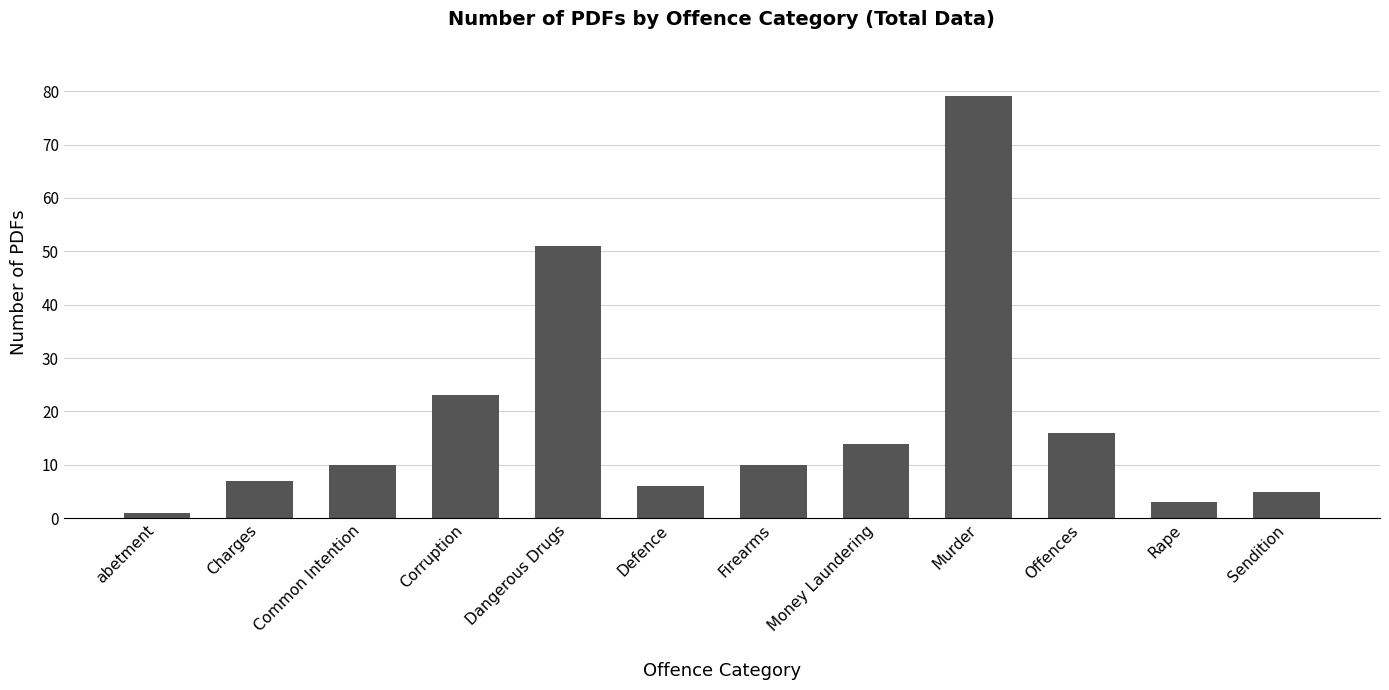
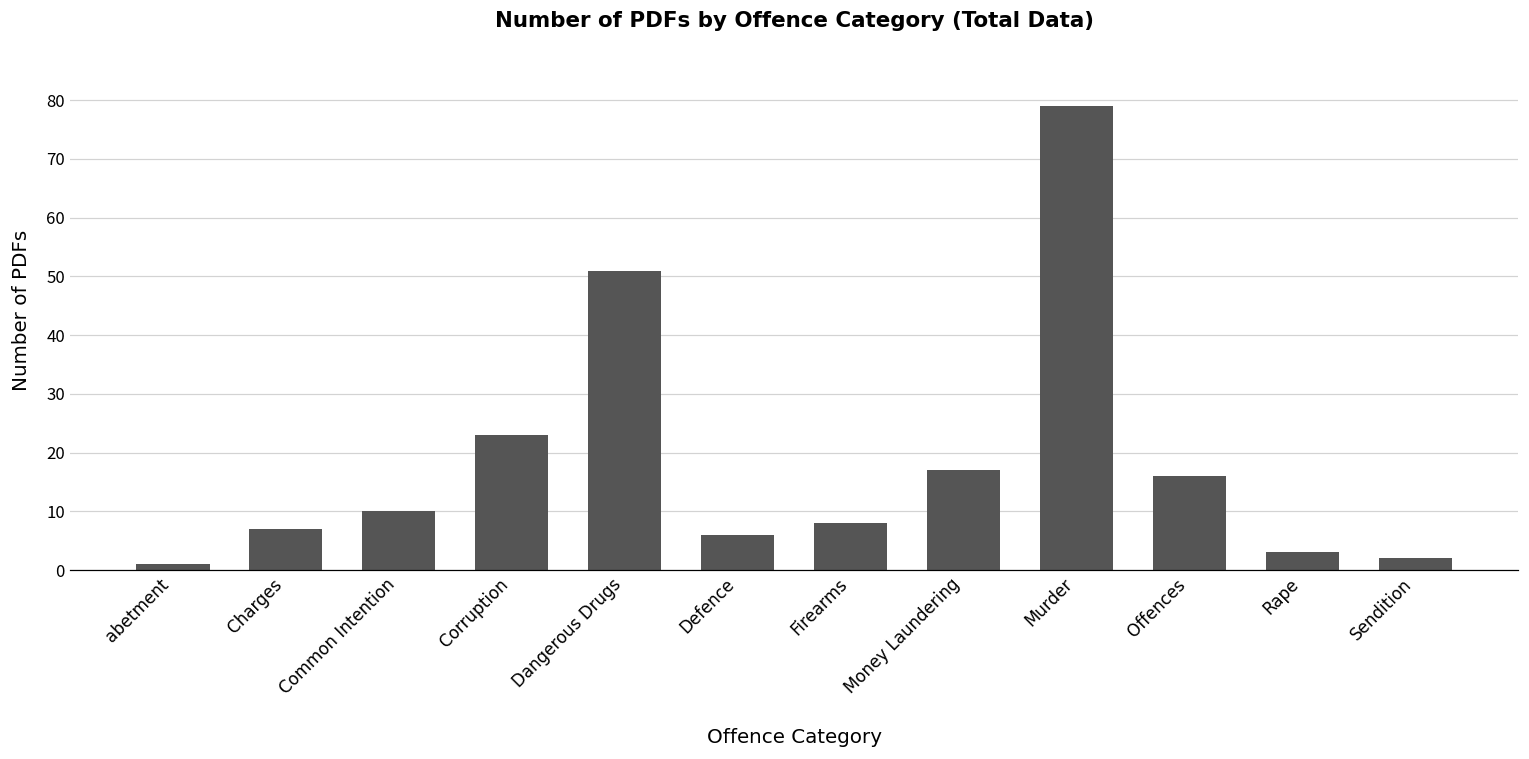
Firearms: 10 -> 8
Money Laundering: 14 -> 17
Sendition: 5 -> 2
